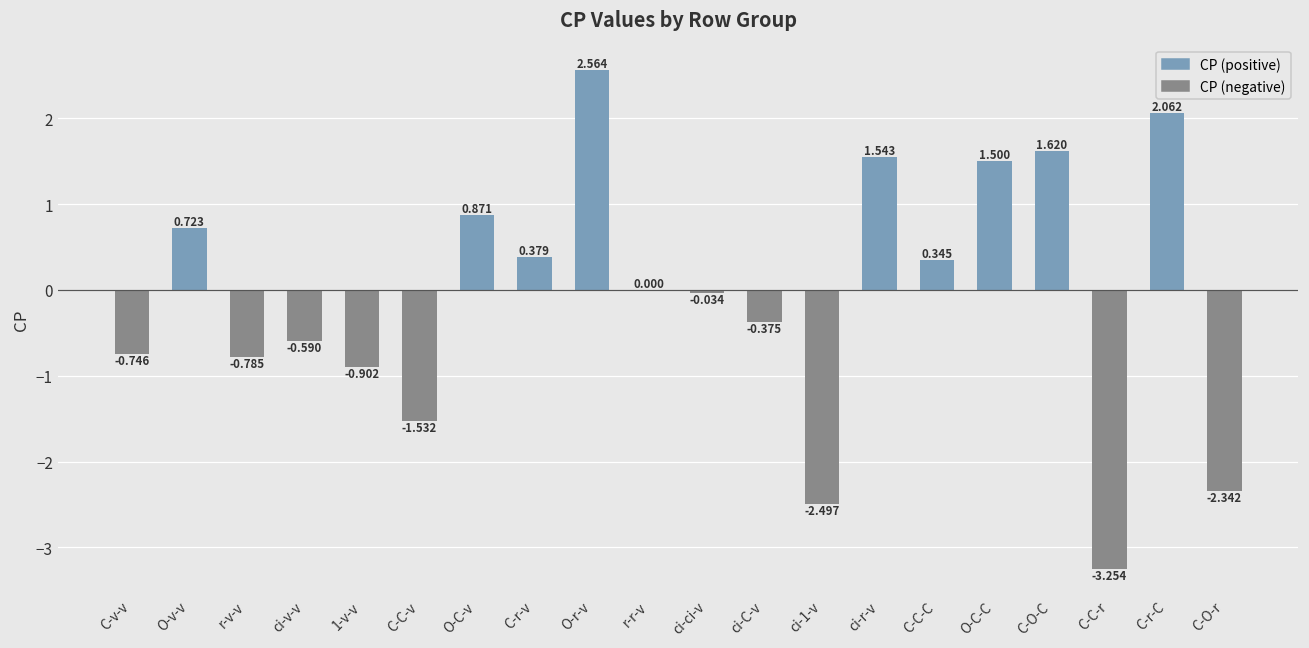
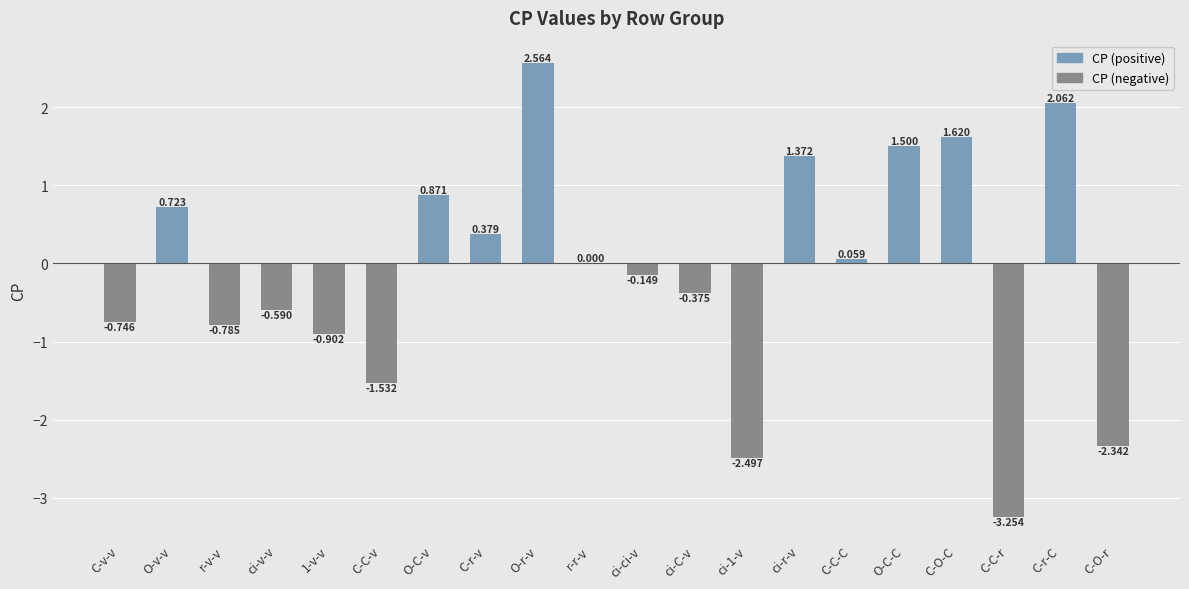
ci-ci-v: -0.034 -> -0.149
ci-r-v: 1.543 -> 1.372
C-C-C: 0.345 -> 0.059
